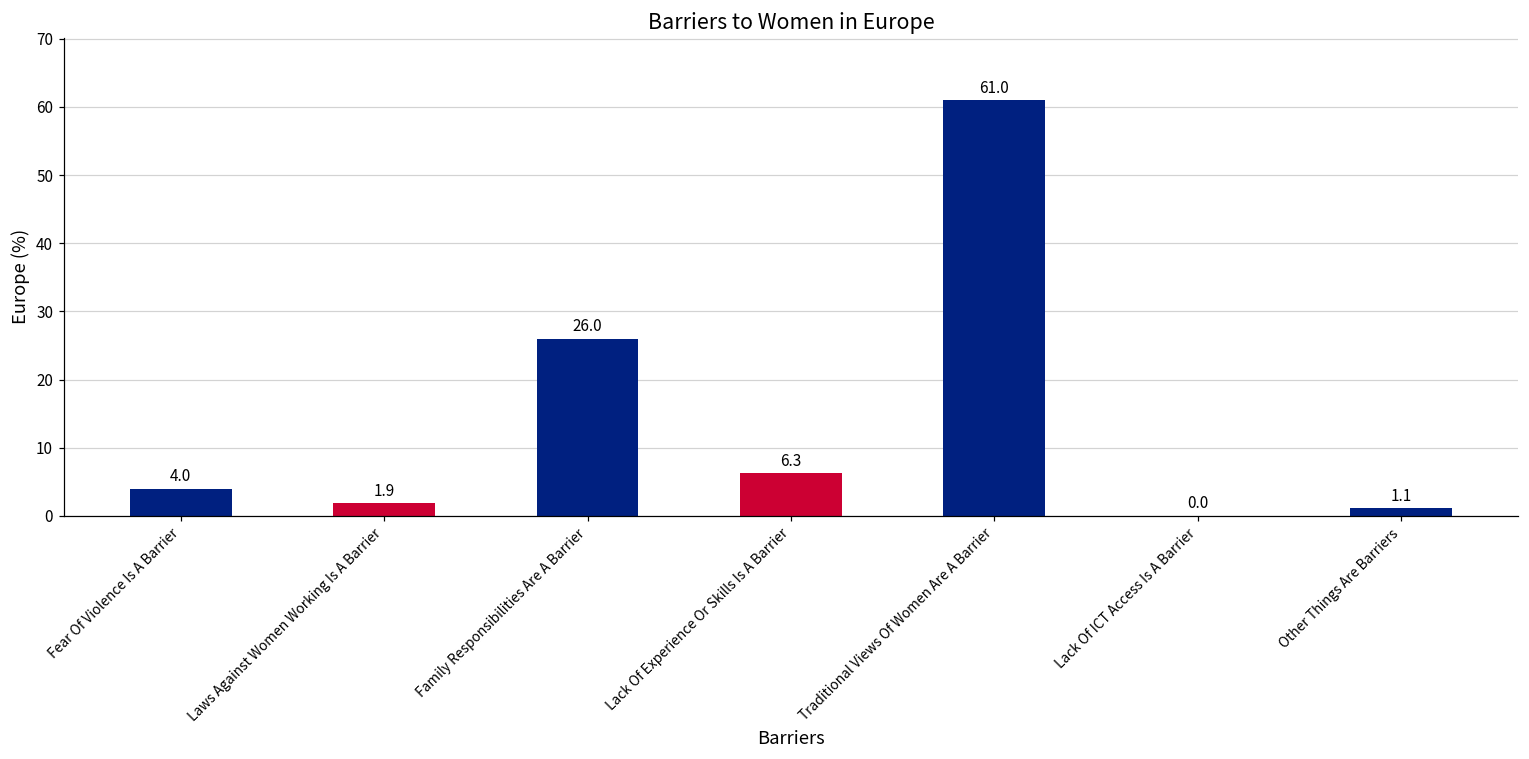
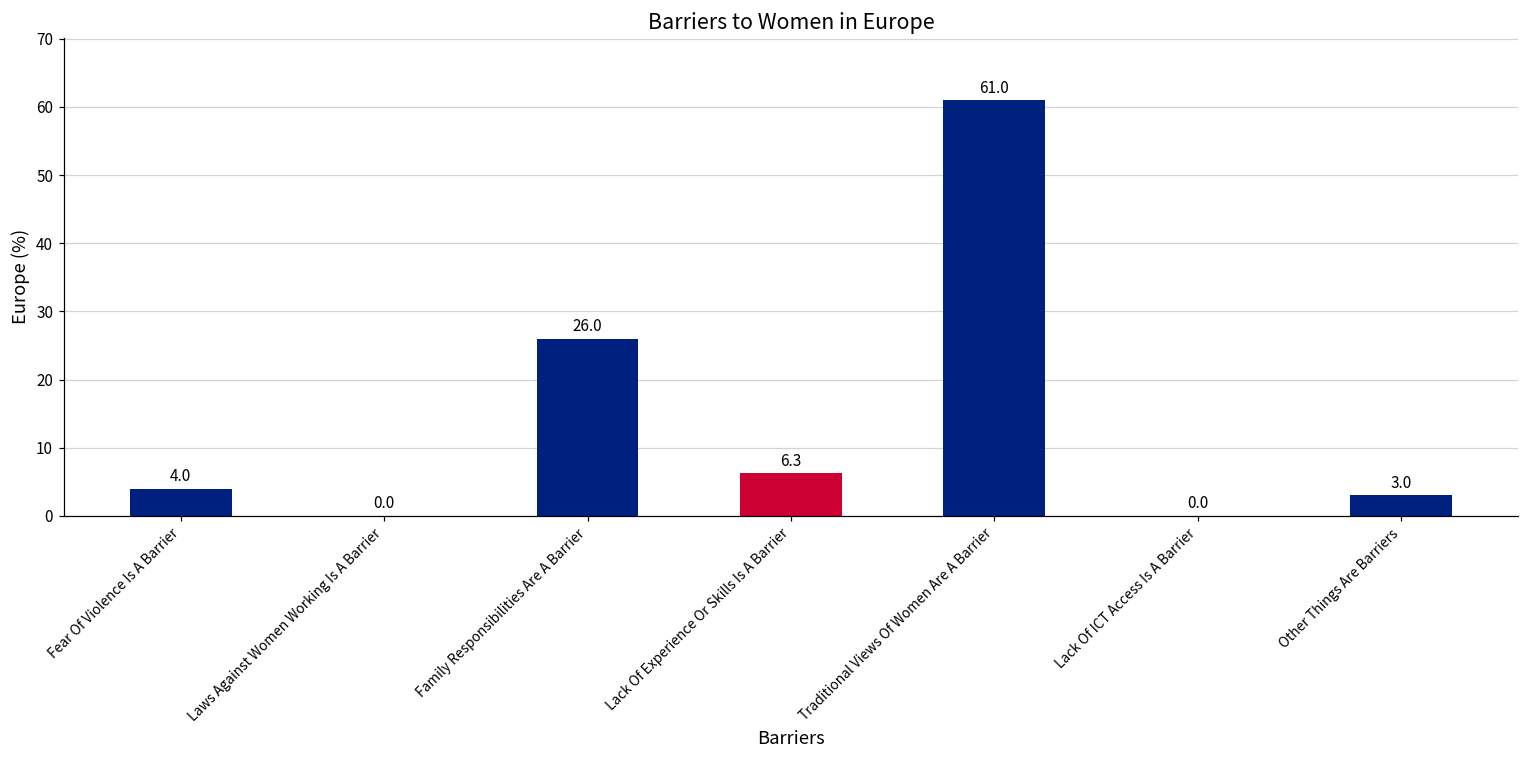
Laws Against Women Working Is A Barrier: 1.9 -> 0.0
Other Things Are Barriers: 1.1 -> 3.0
